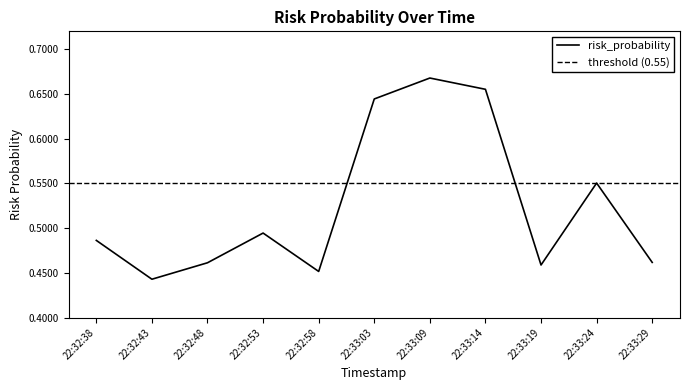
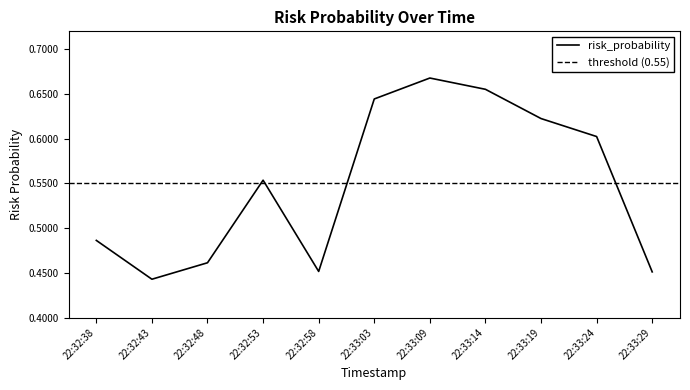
22:32:53: 0.49 -> 0.55
22:33:19: 0.46 -> 0.62
22:33:24: 0.55 -> 0.60
22:33:29: 0.46 -> 0.45
